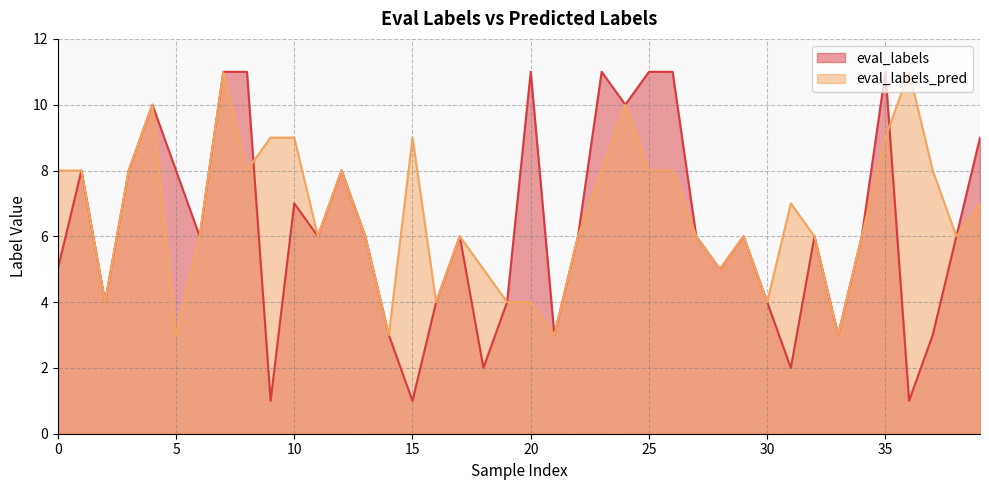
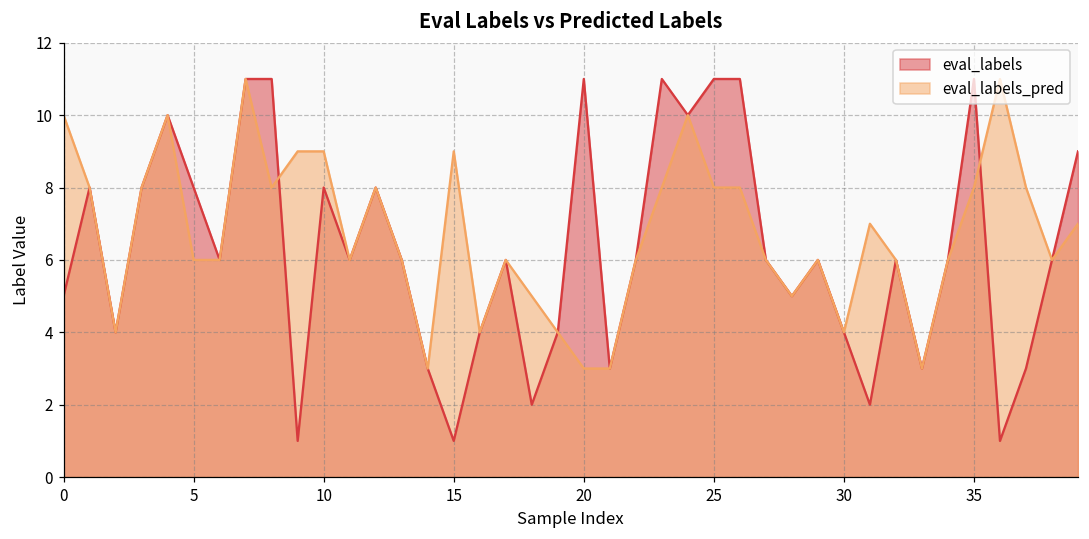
eval_labels_pred, 0: 8 -> 10
eval_labels_pred, 5: 3 -> 6
eval_labels, 10: 7 -> 8
eval_labels_pred, 20: 4 -> 3
eval_labels_pred, 35: 9 -> 8
